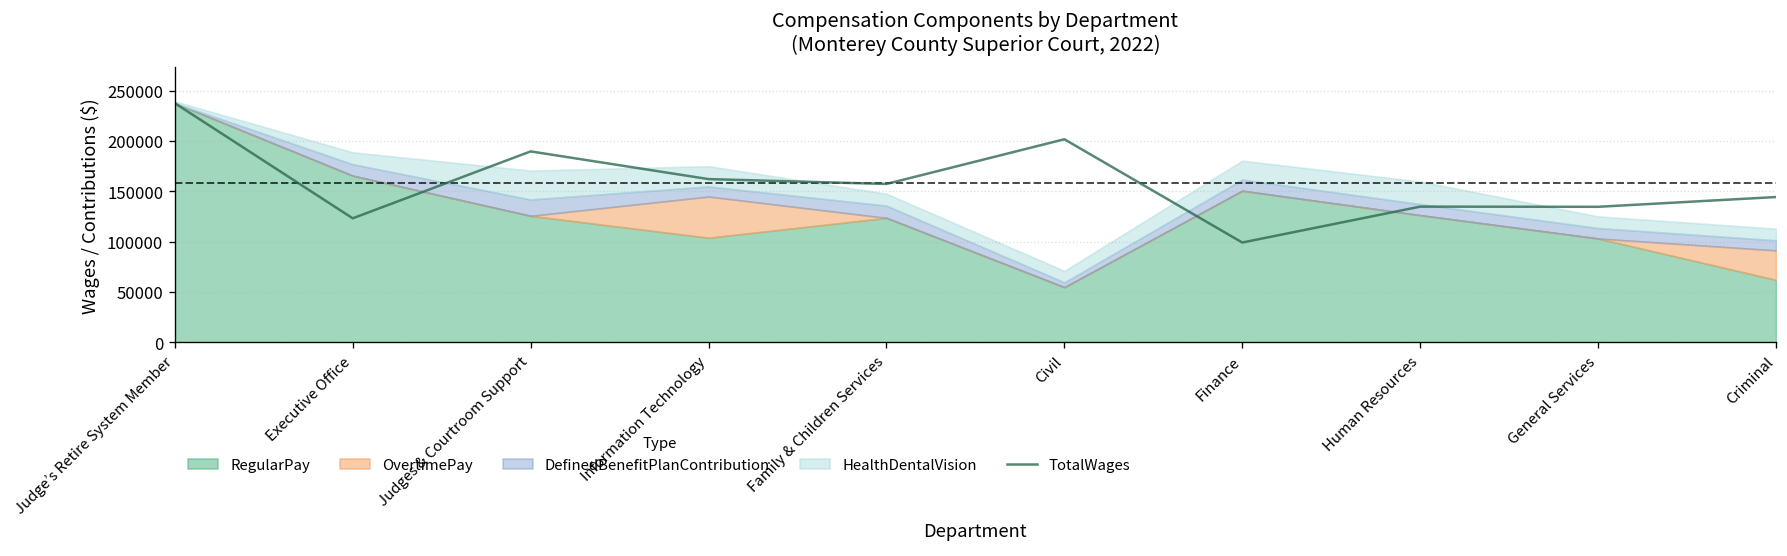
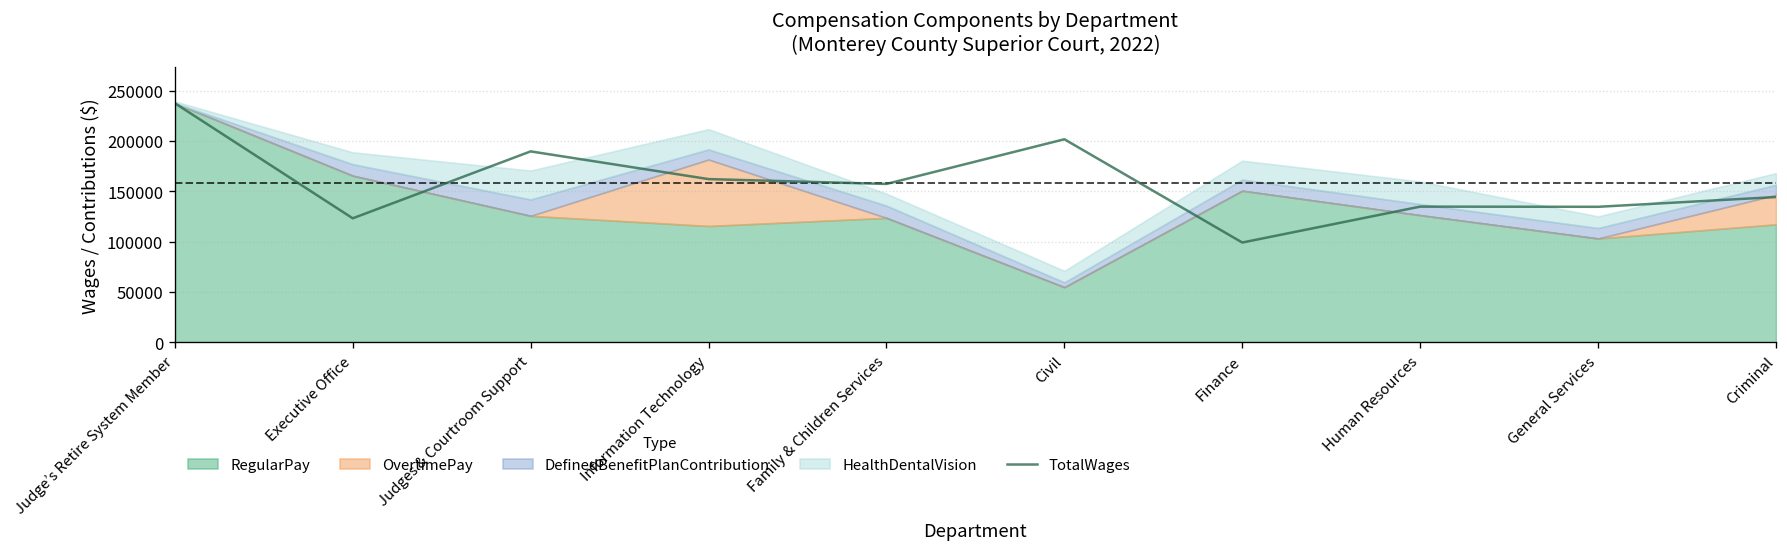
RegularPay, Information Technology: 100000 -> 120000
OvertimePay, Information Technology: 40000 -> 70000
RegularPay, Criminal: 60000 -> 120000
